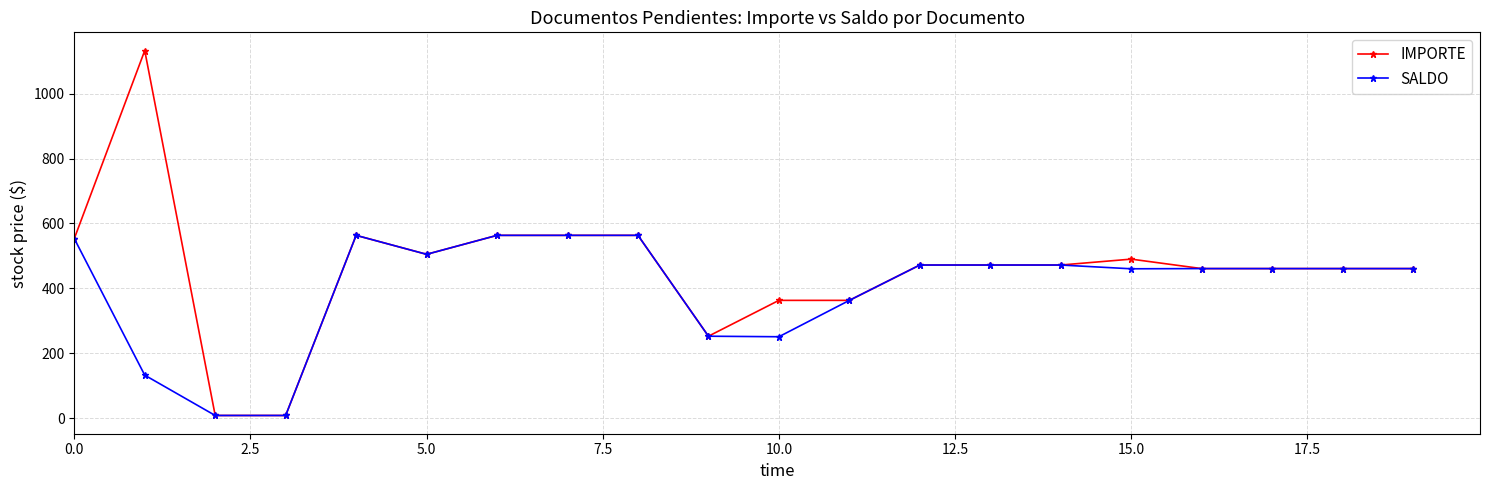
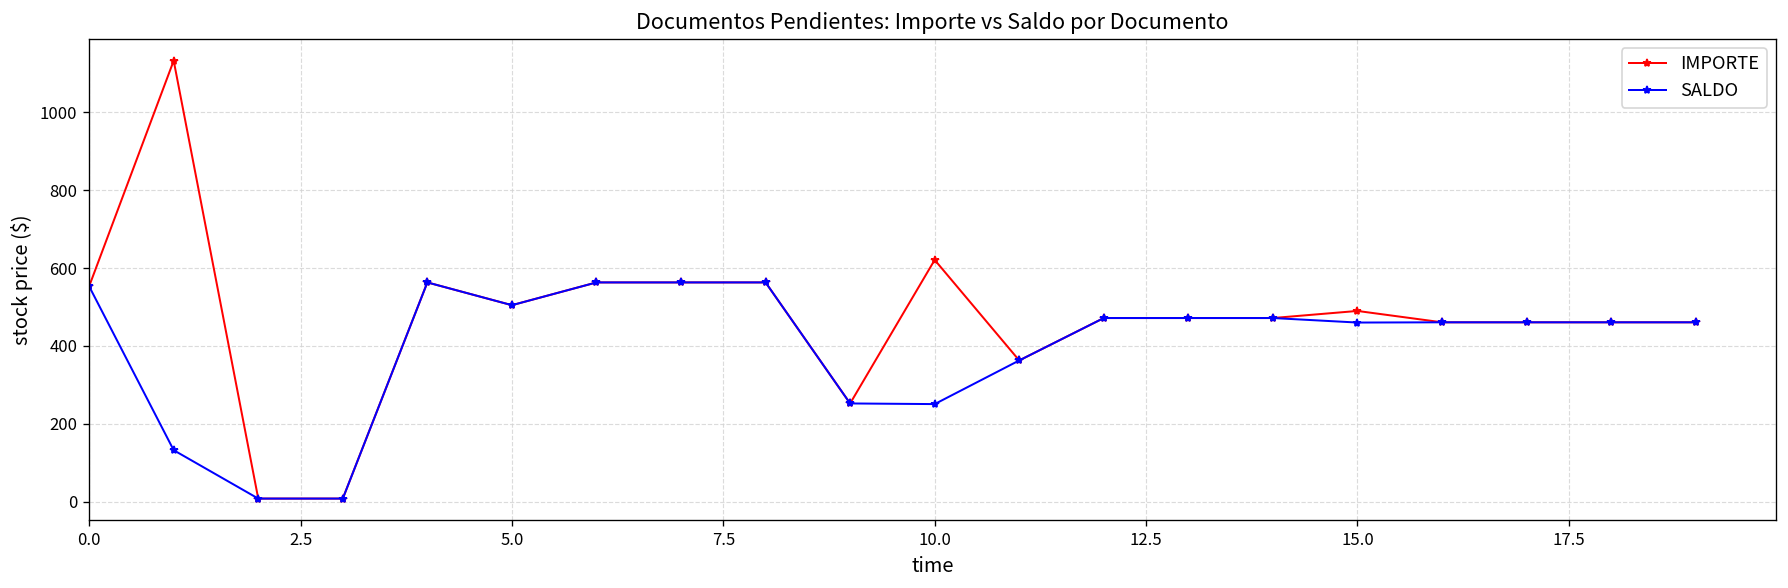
IMPORTE, 10.0: 360 -> 620
